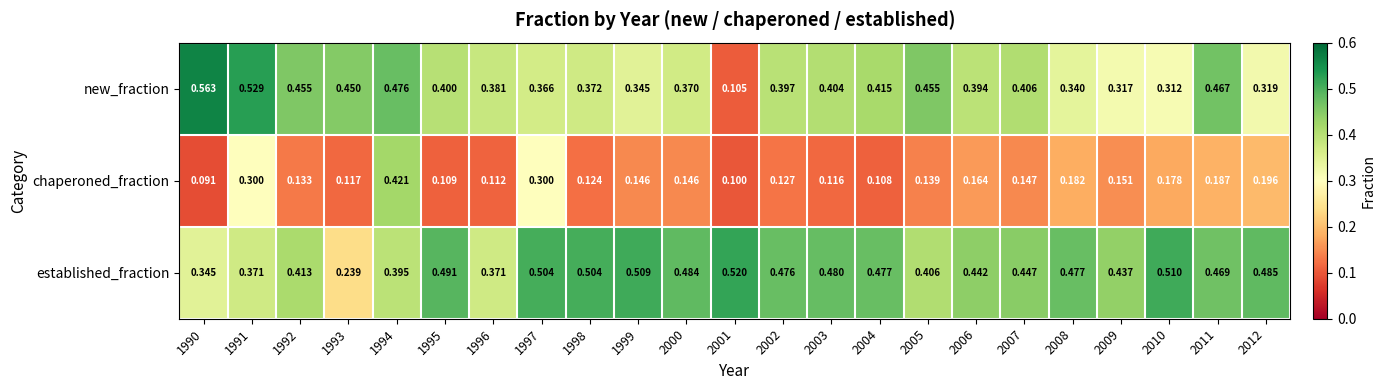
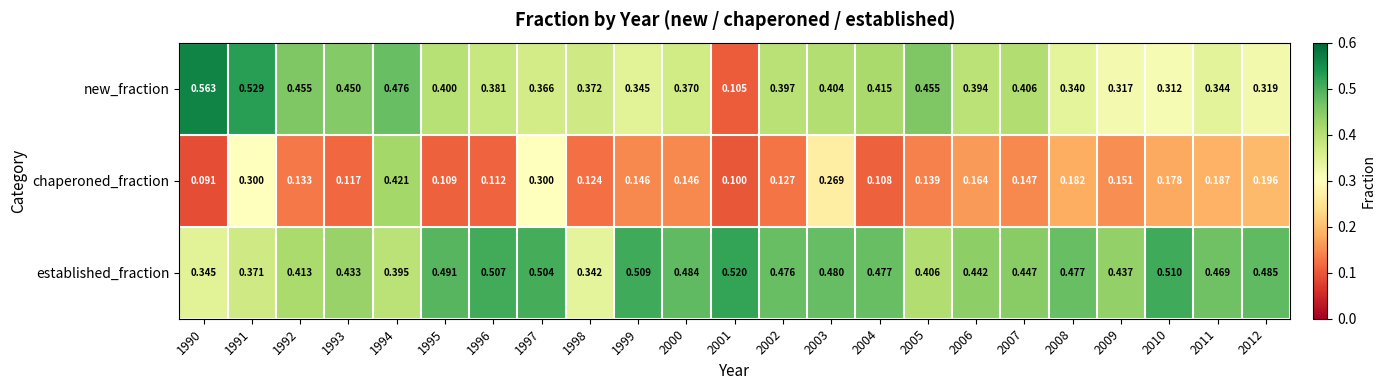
new_fraction, 2011: 0.467 -> 0.344
chaperoned_fraction, 2003: 0.116 -> 0.269
established_fraction, 1993: 0.239 -> 0.433
established_fraction, 1996: 0.371 -> 0.507
established_fraction, 1998: 0.504 -> 0.342
